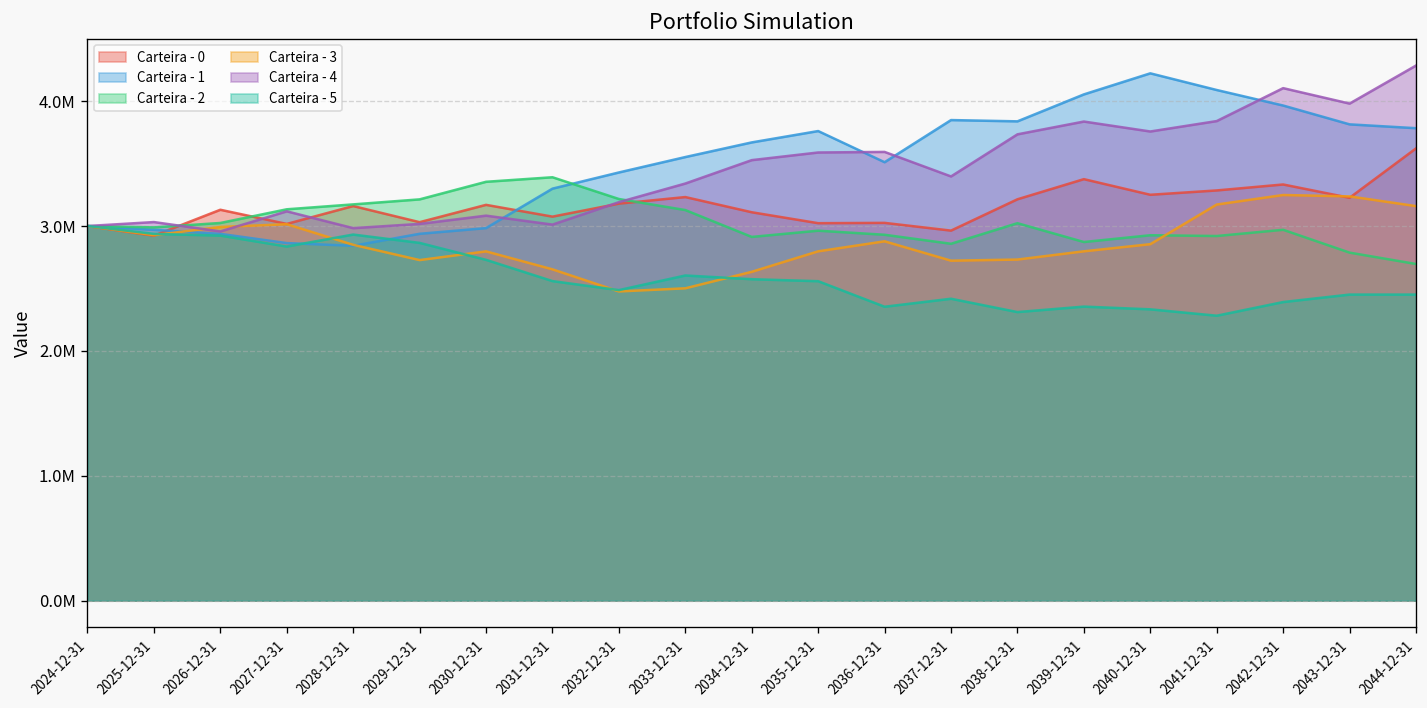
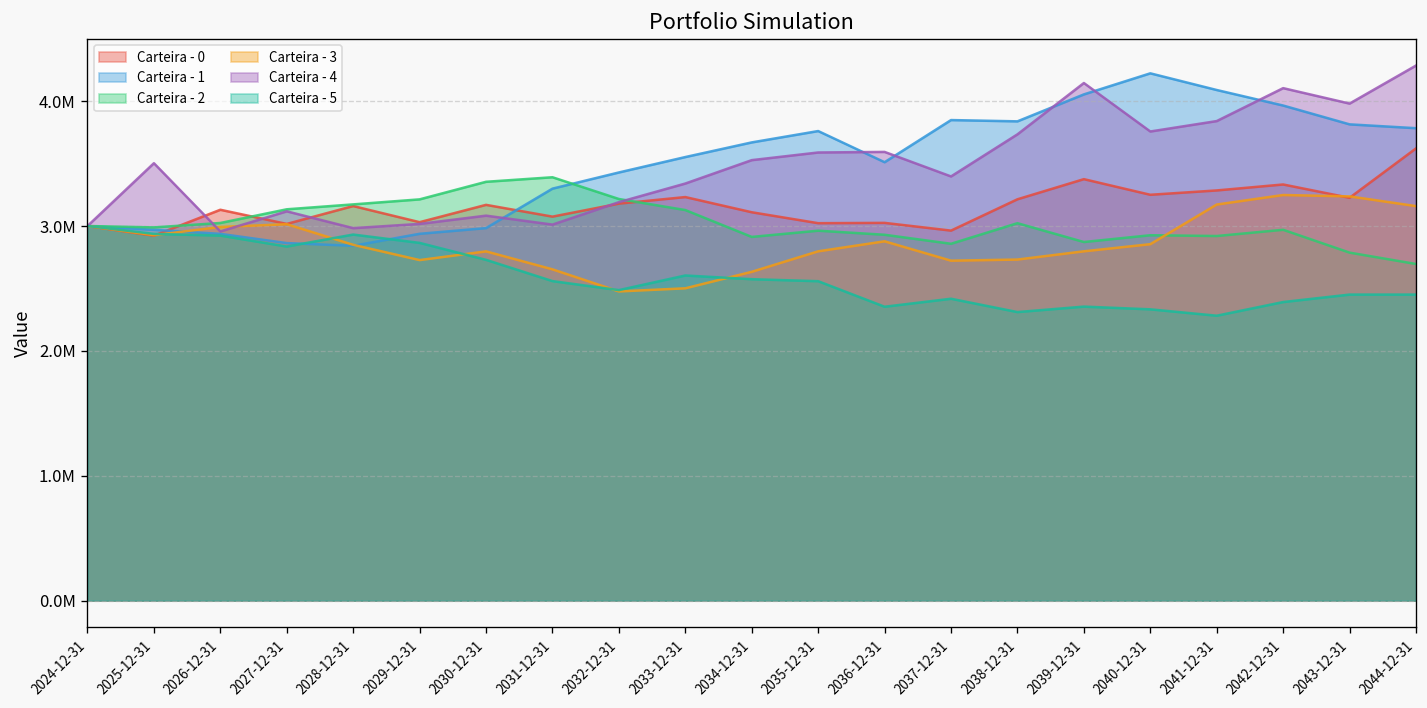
Carteira - 4, 2025-12-31: 3030000 -> 3500000
Carteira - 4, 2039-12-31: 3840000 -> 4150000
